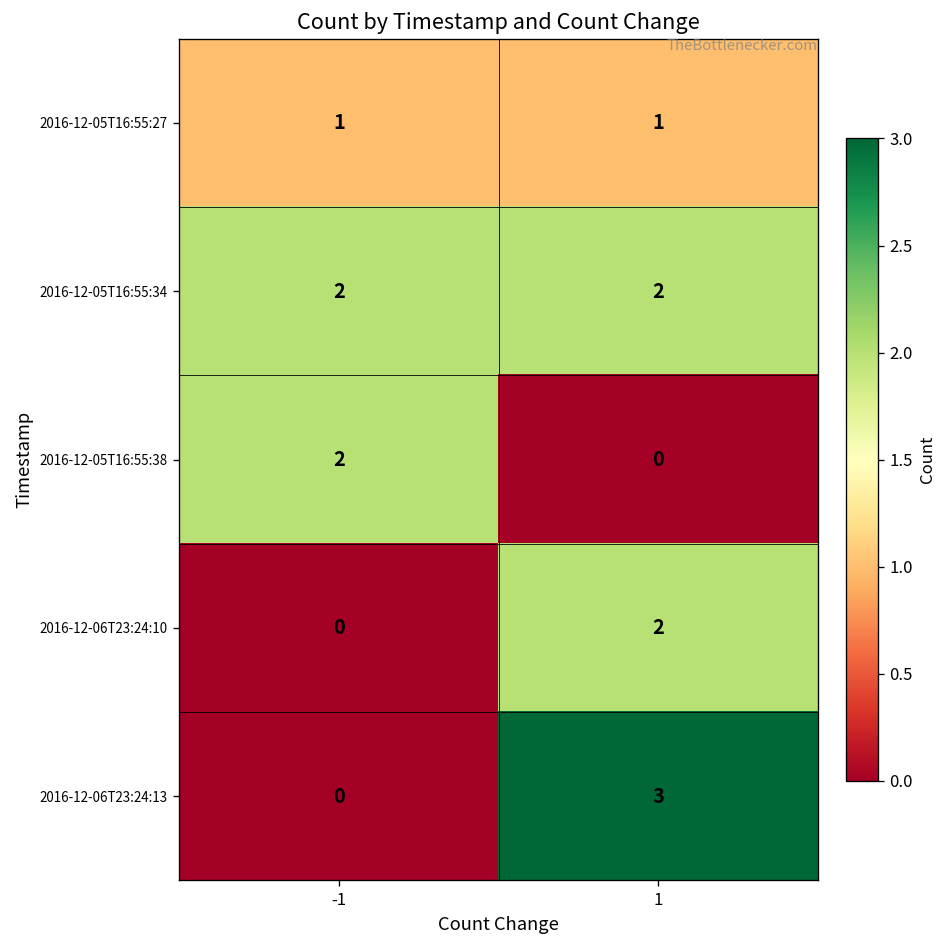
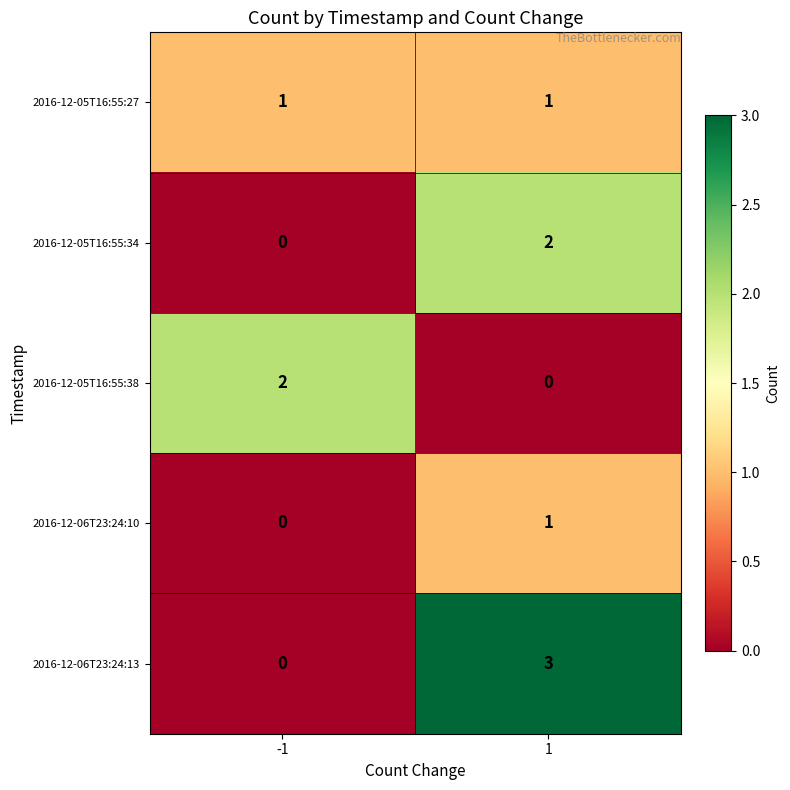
2016-12-05T16:55:34, -1: 2 -> 0
2016-12-06T23:24:10, 1: 2 -> 1
